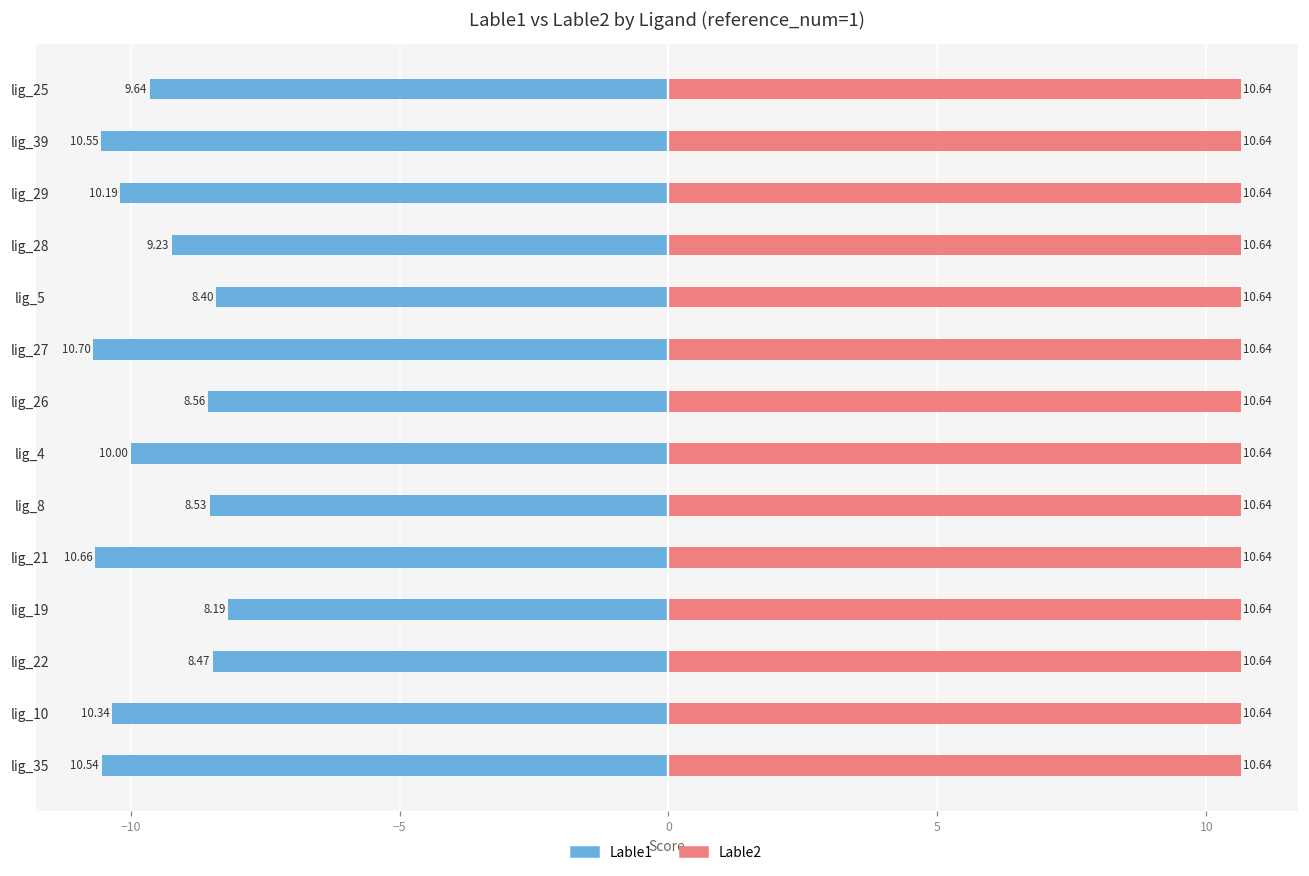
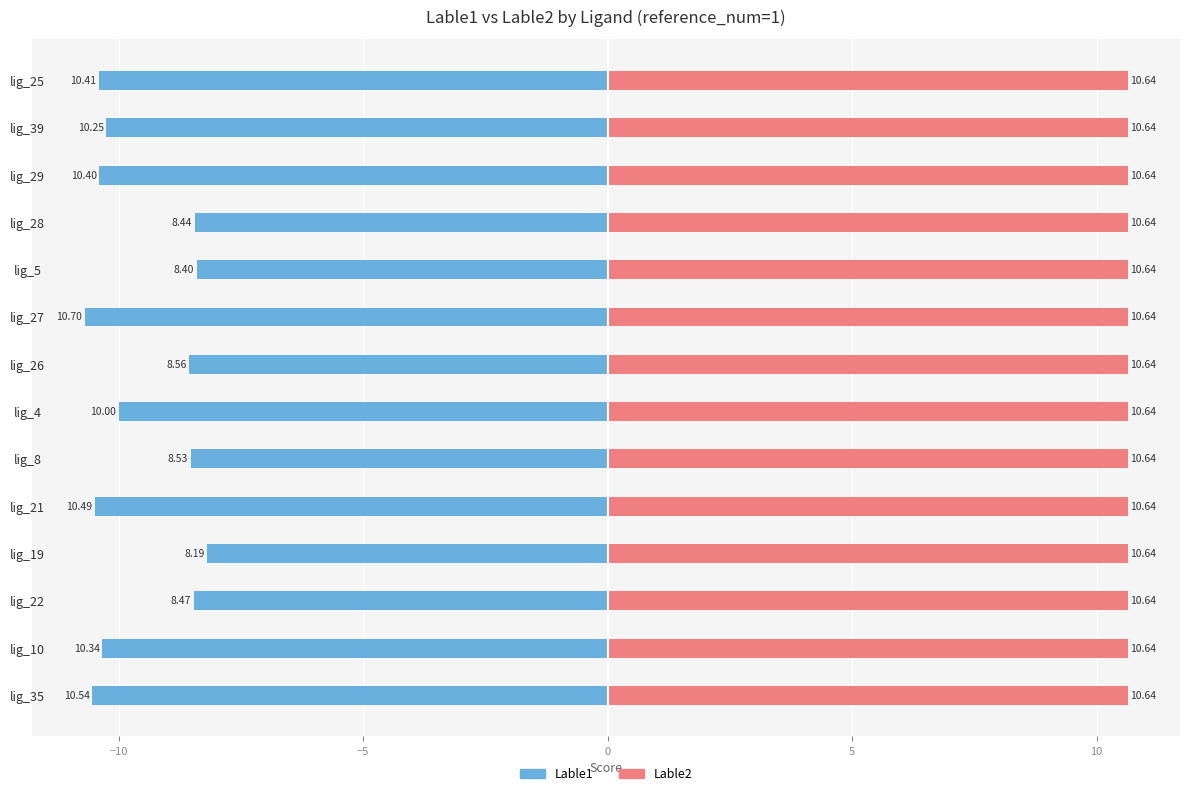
Lable1, lig_25: 9.64 -> 10.41
Lable1, lig_39: 10.55 -> 10.25
Lable1, lig_29: 10.19 -> 10.40
Lable1, lig_28: 9.23 -> 8.44
Lable1, lig_21: 10.66 -> 10.49
